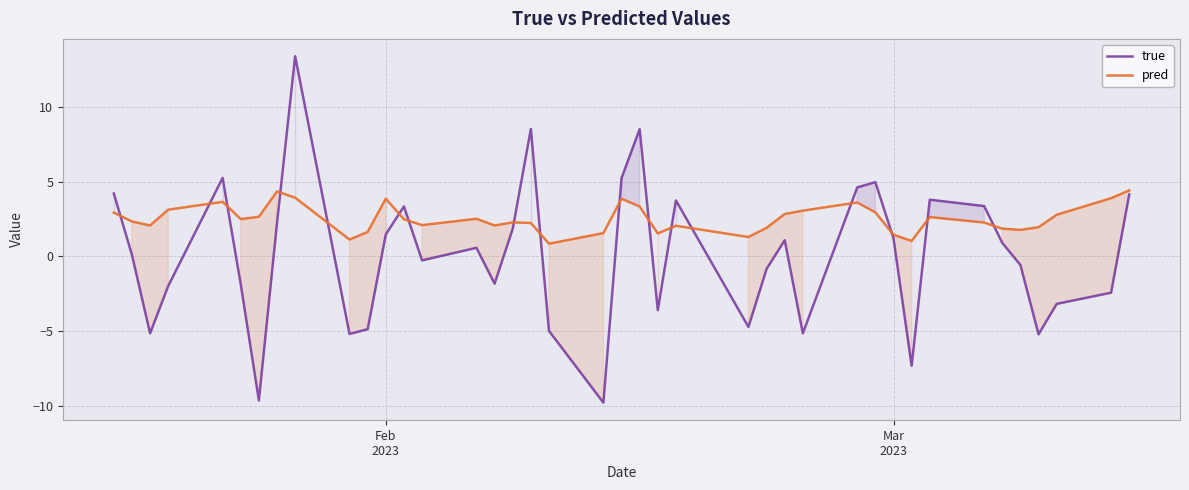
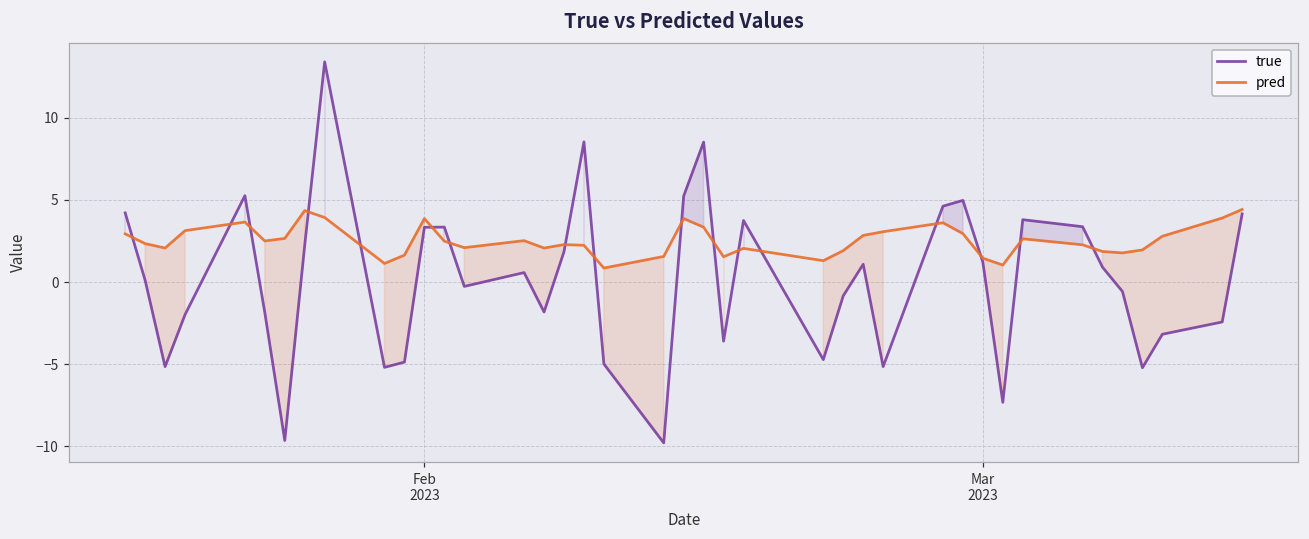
true, Feb 2023: 1.5 -> 3.3
